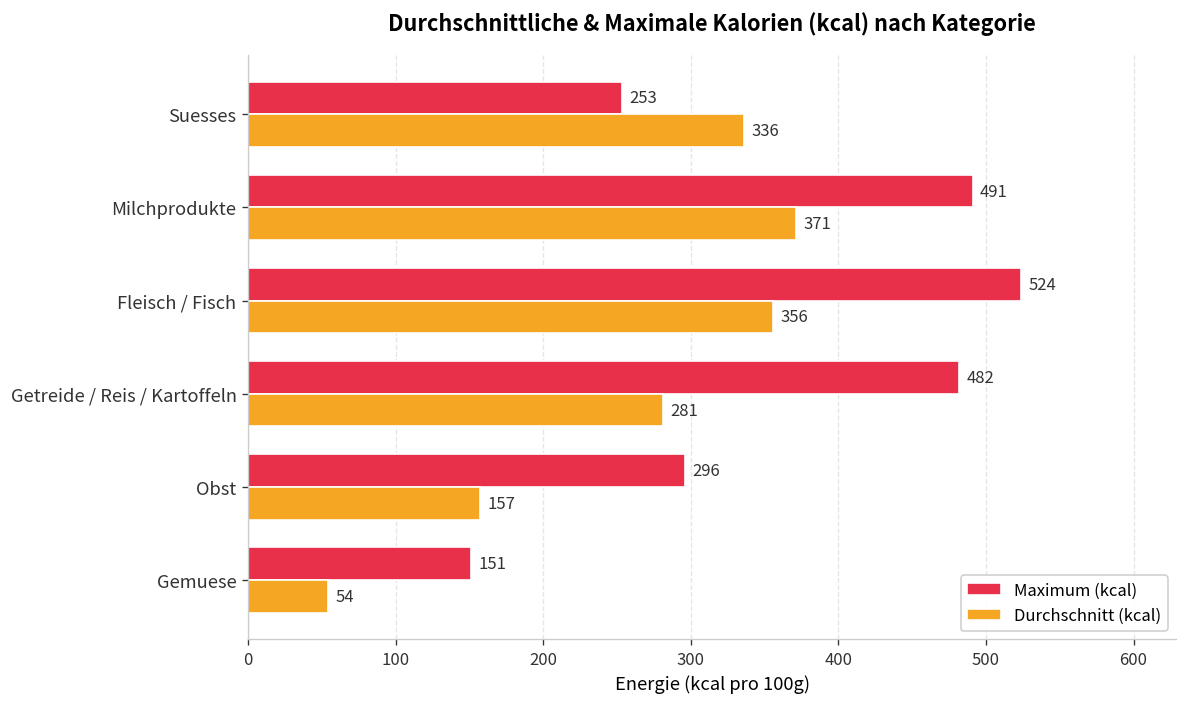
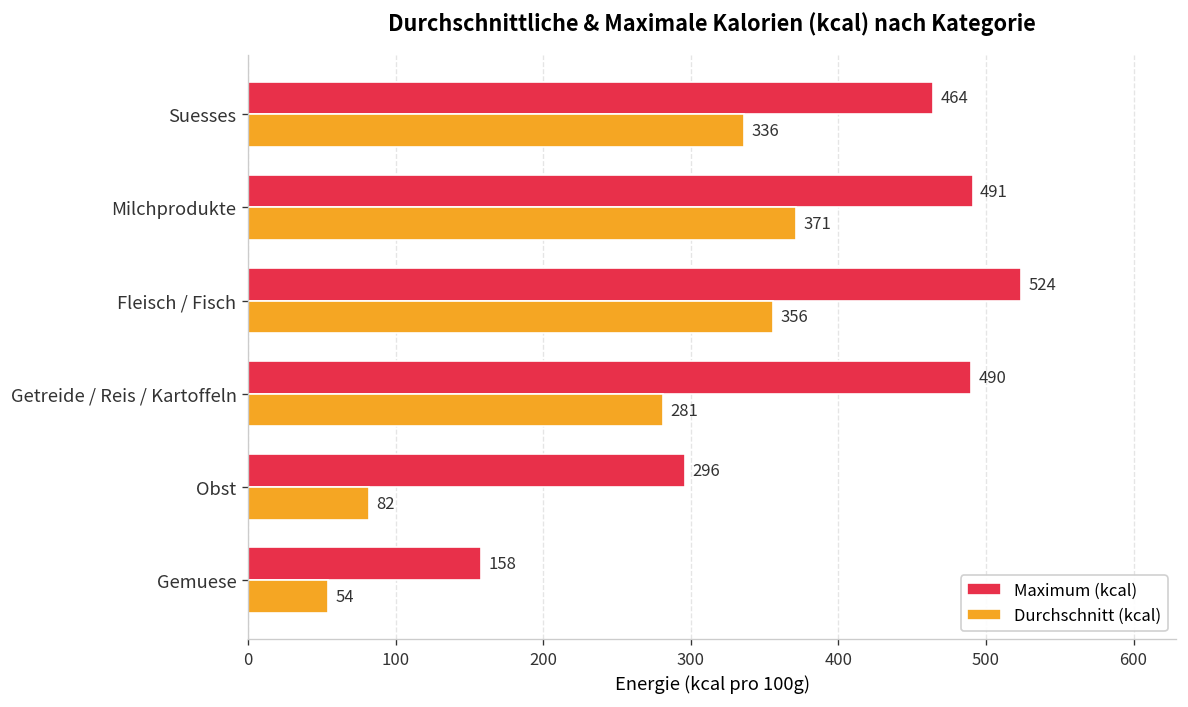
Maximum (kcal), Suesses: 253 -> 464
Maximum (kcal), Getreide / Reis / Kartoffeln: 482 -> 490
Durchschnitt (kcal), Obst: 157 -> 82
Maximum (kcal), Gemuese: 151 -> 158
